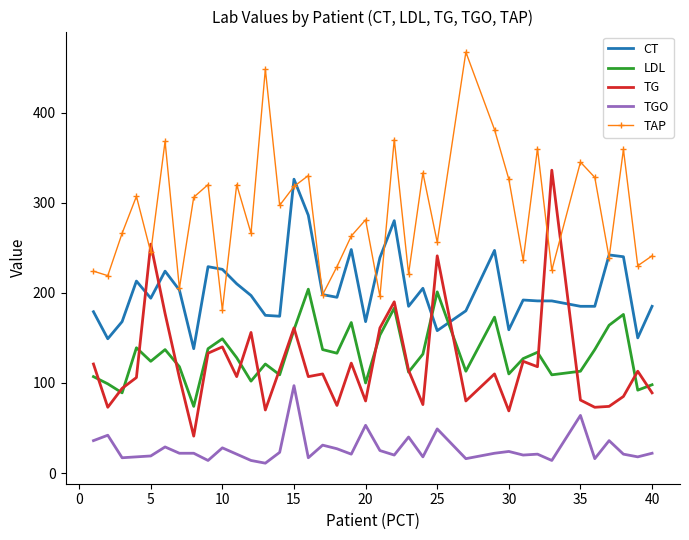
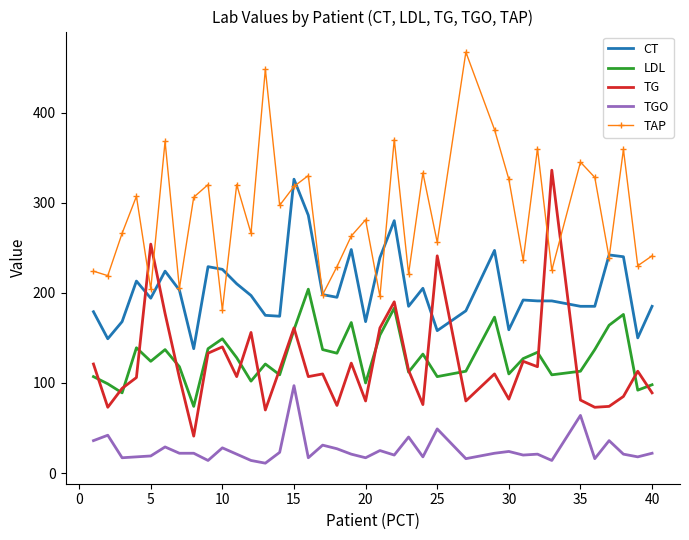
TAP, 5: 250 -> 200
TGO, 20: 50 -> 20
LDL, 25: 200 -> 110
TG, 30: 70 -> 80
